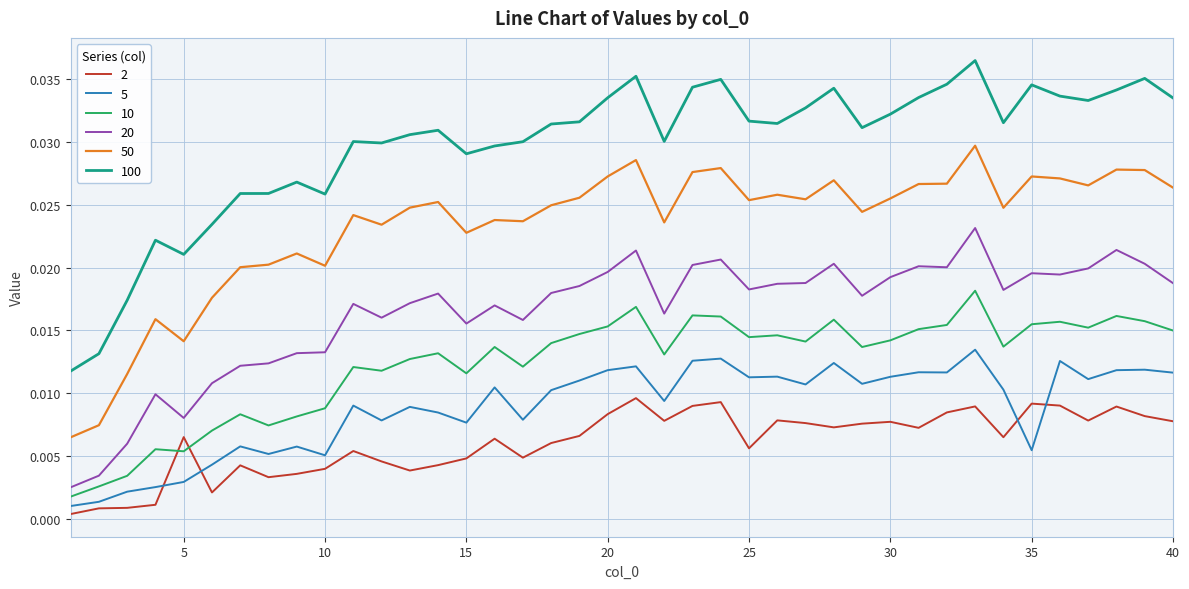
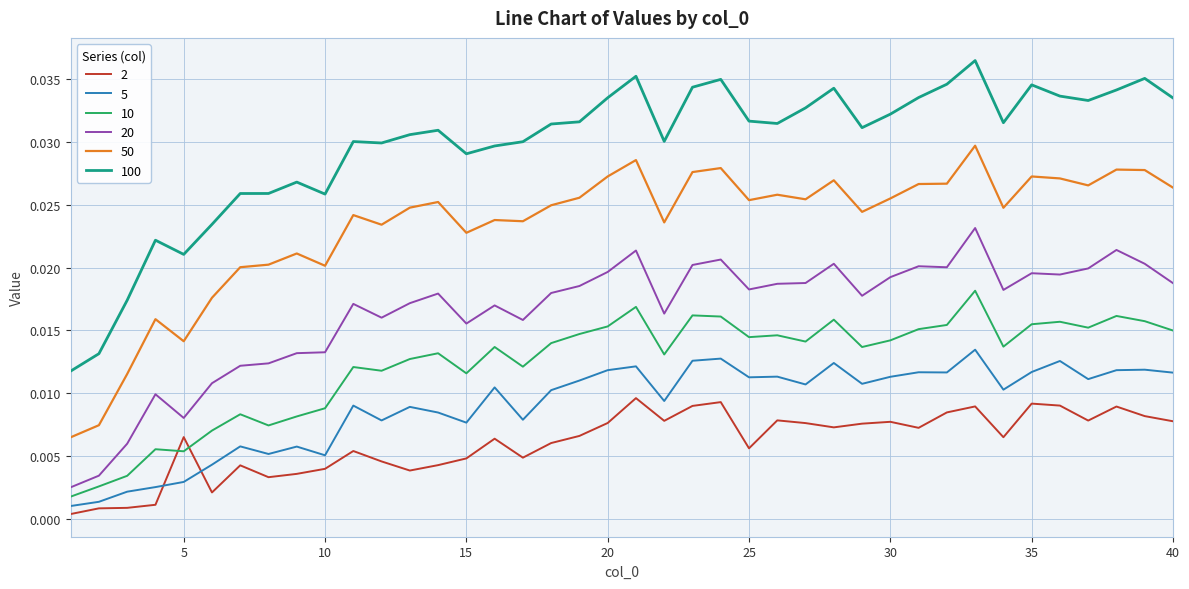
2, 20: 0.0083 -> 0.0076
5, 35: 0.0055 -> 0.0117
